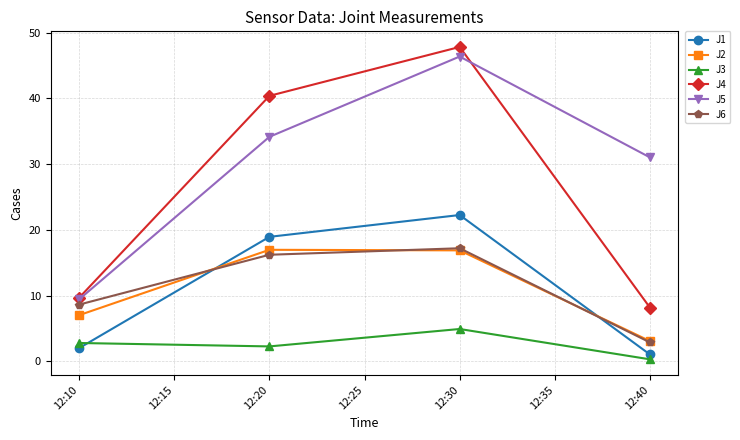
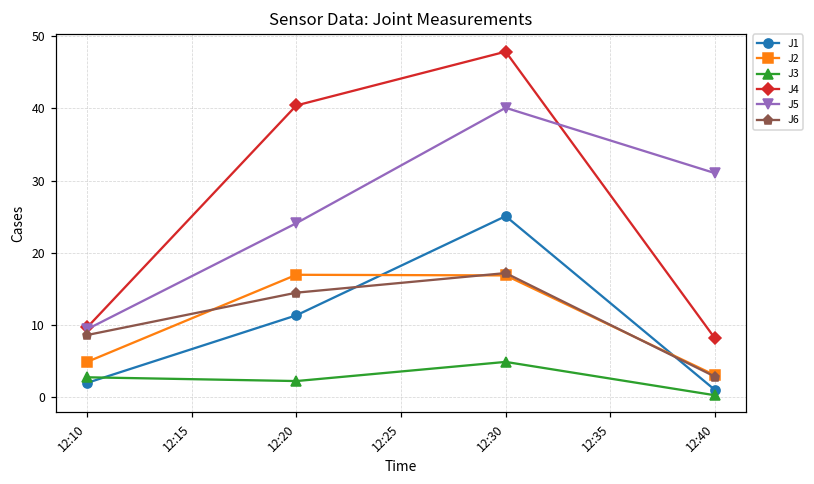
J2, 12:10: 7 -> 5
J1, 12:20: 19 -> 11
J5, 12:20: 34 -> 24
J6, 12:20: 16 -> 15
J1, 12:30: 22 -> 25
J5, 12:30: 46 -> 40
